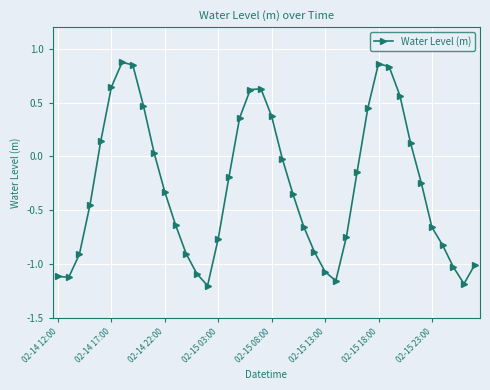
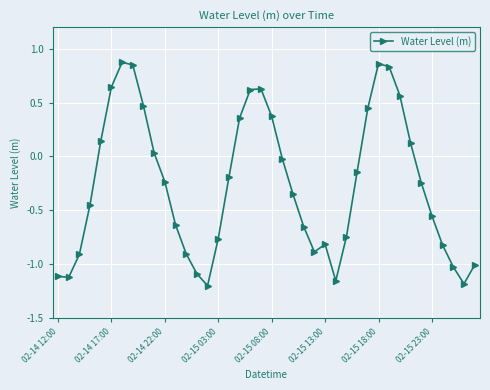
02-14 22:00: -0.33 -> -0.23
02-15 13:00: -1.07 -> -0.82
02-15 23:00: -0.66 -> -0.55
